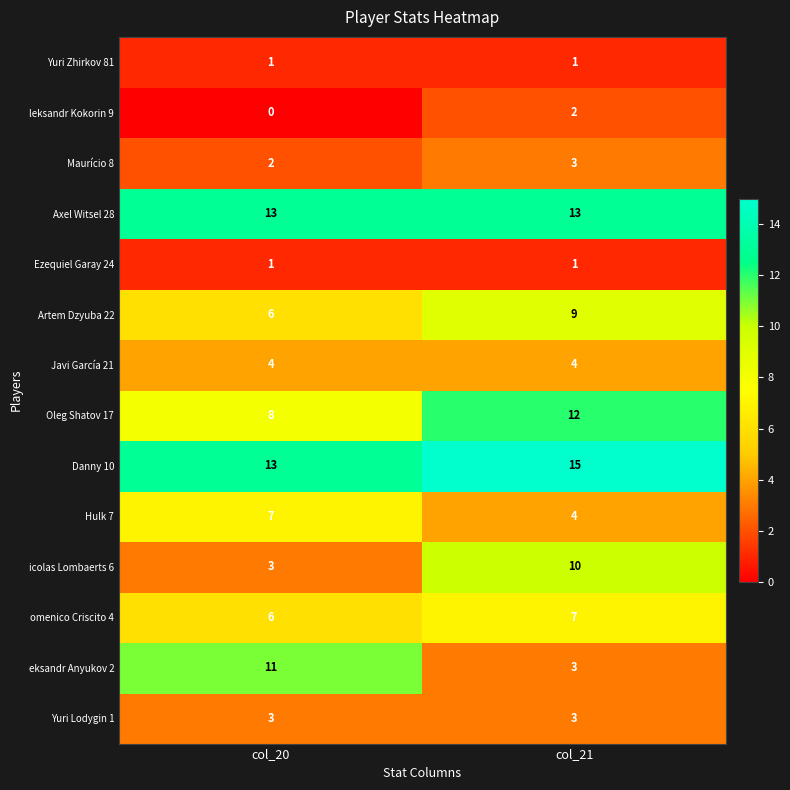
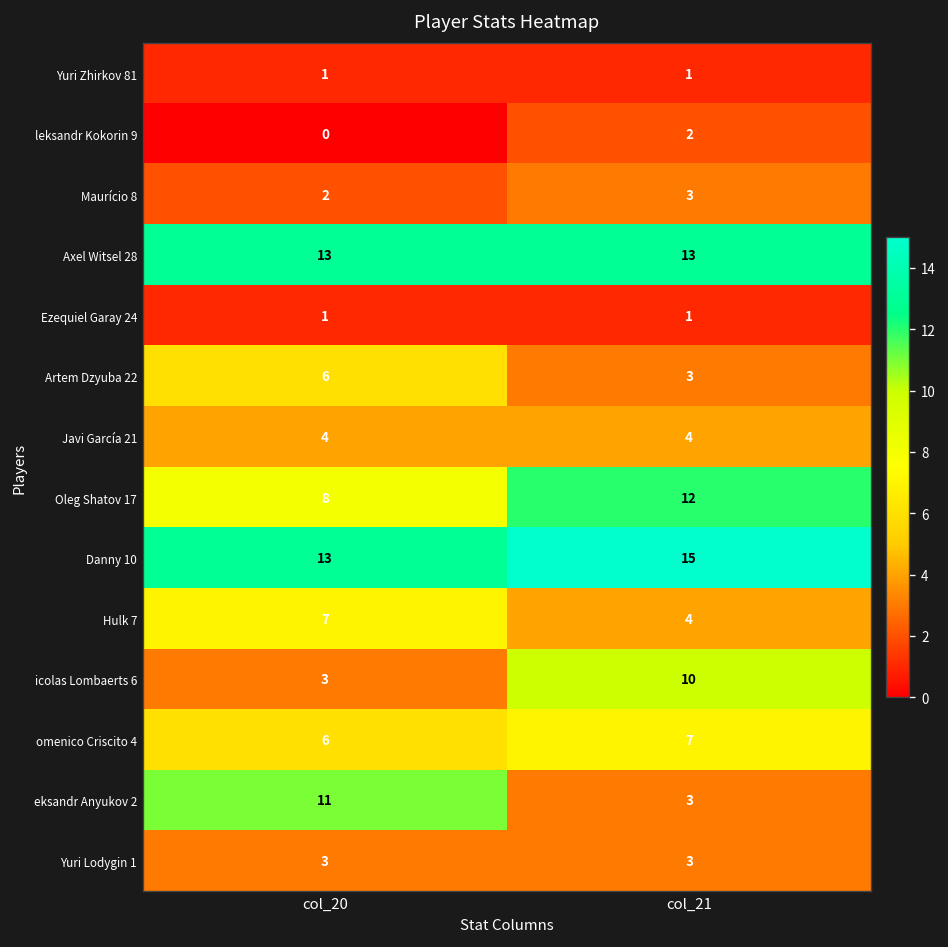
Artem Dzyuba 22, col_21: 9 -> 3
